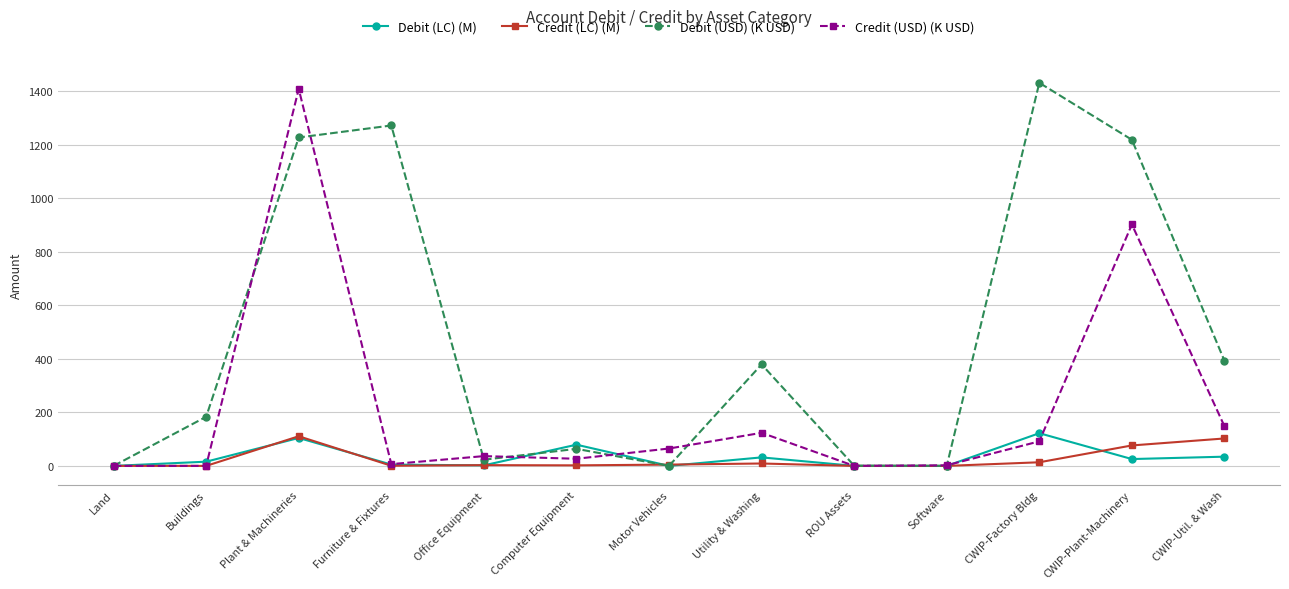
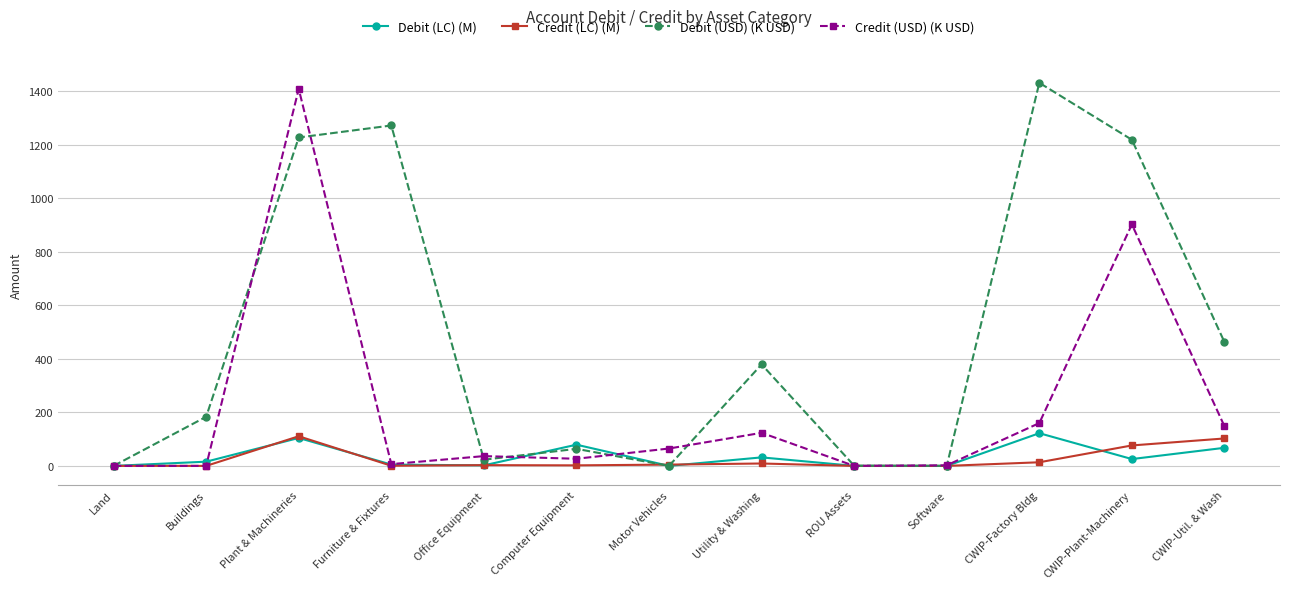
Credit (USD) (K USD), CWIP-Factory Bldg: 90 -> 160
Debit (LC) (M), CWIP-Util. & Wash: 30 -> 70
Debit (USD) (K USD), CWIP-Util. & Wash: 390 -> 460
